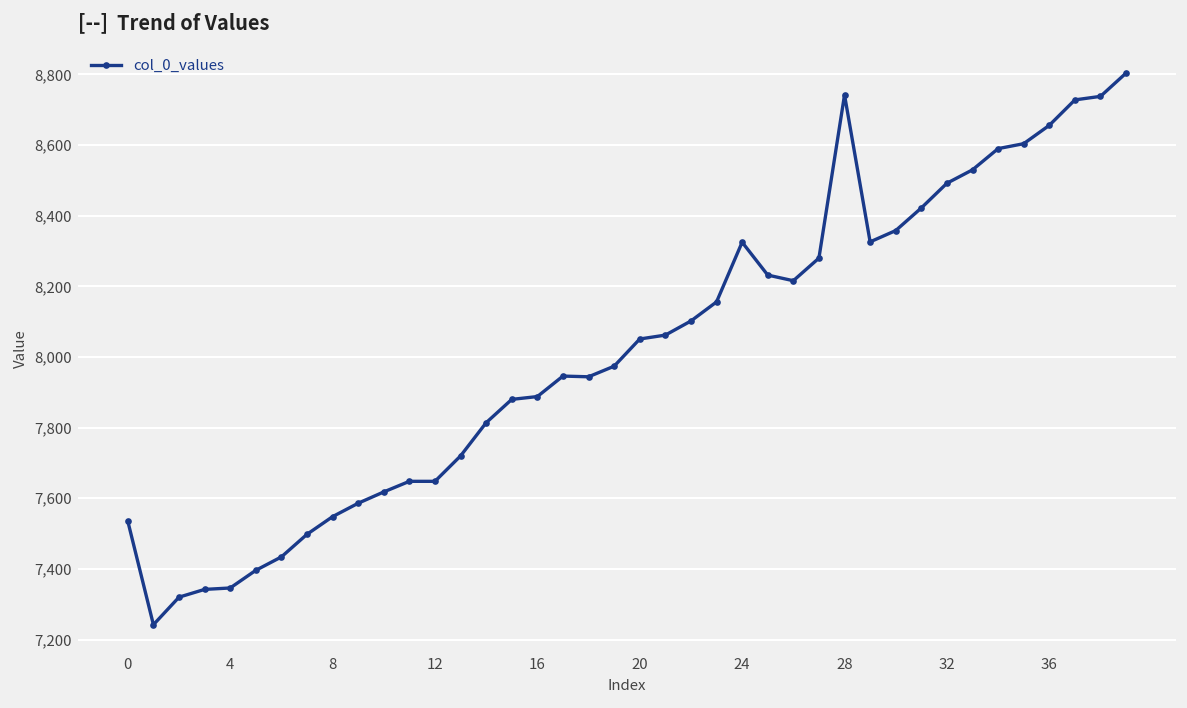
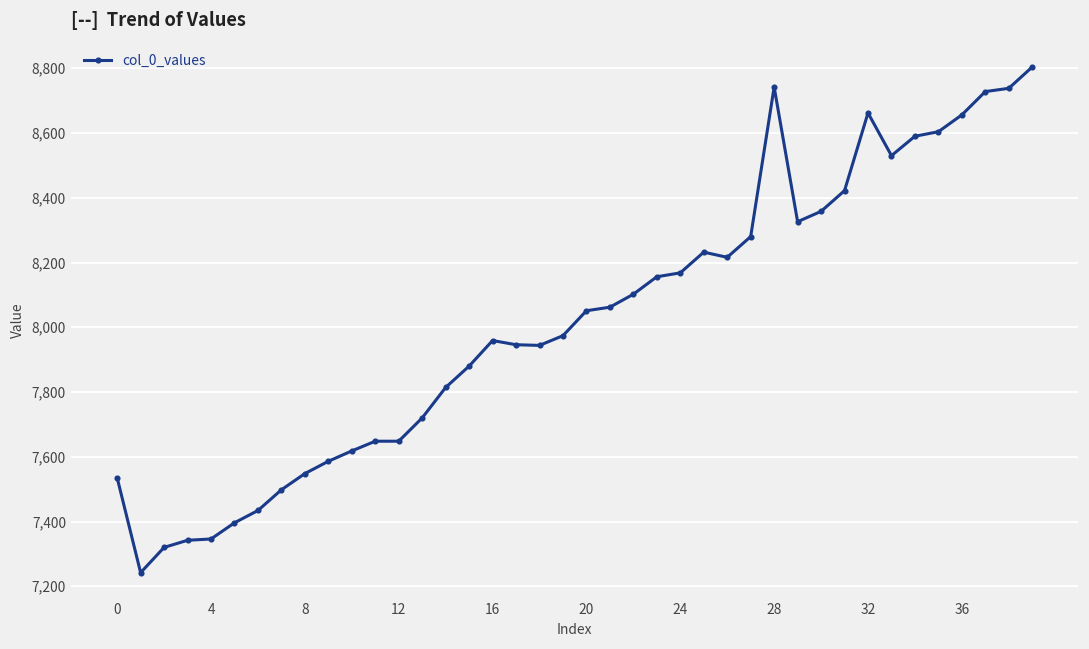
16: 7,890 -> 7,960
24: 8,330 -> 8,170
32: 8,490 -> 8,660
